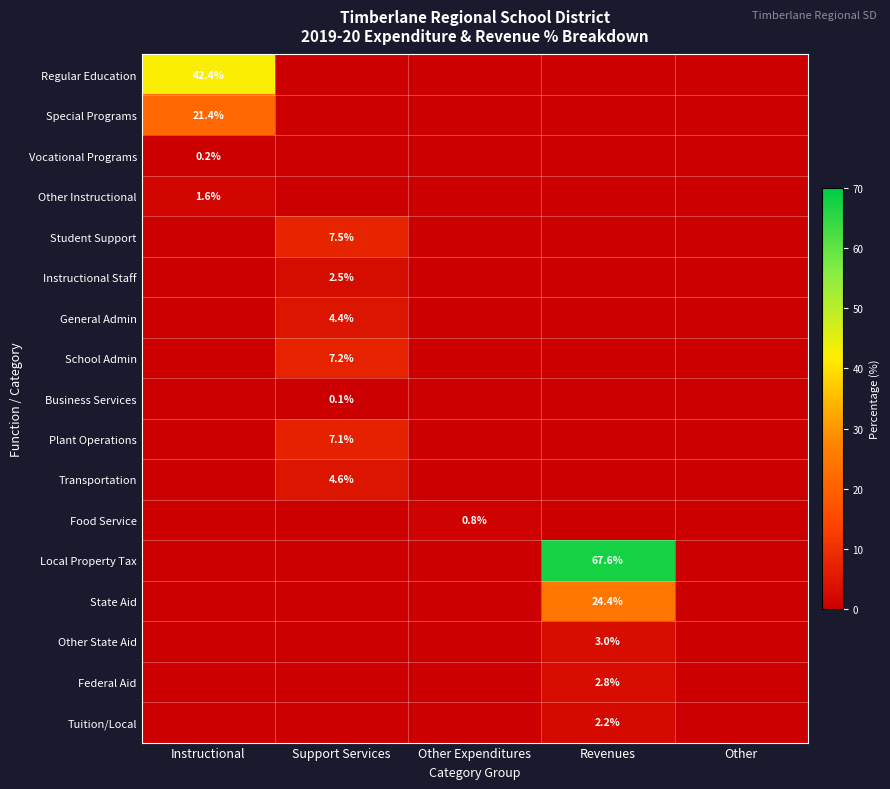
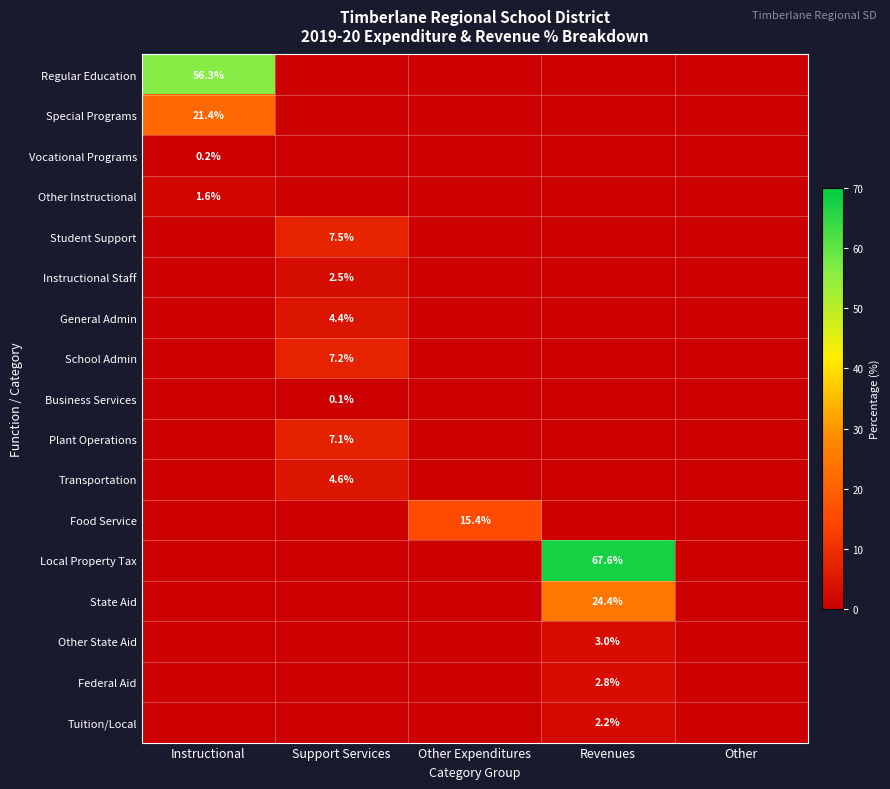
Regular Education, Instructional: 42.4% -> 56.3%
Food Service, Other Expenditures: 0.8% -> 15.4%
